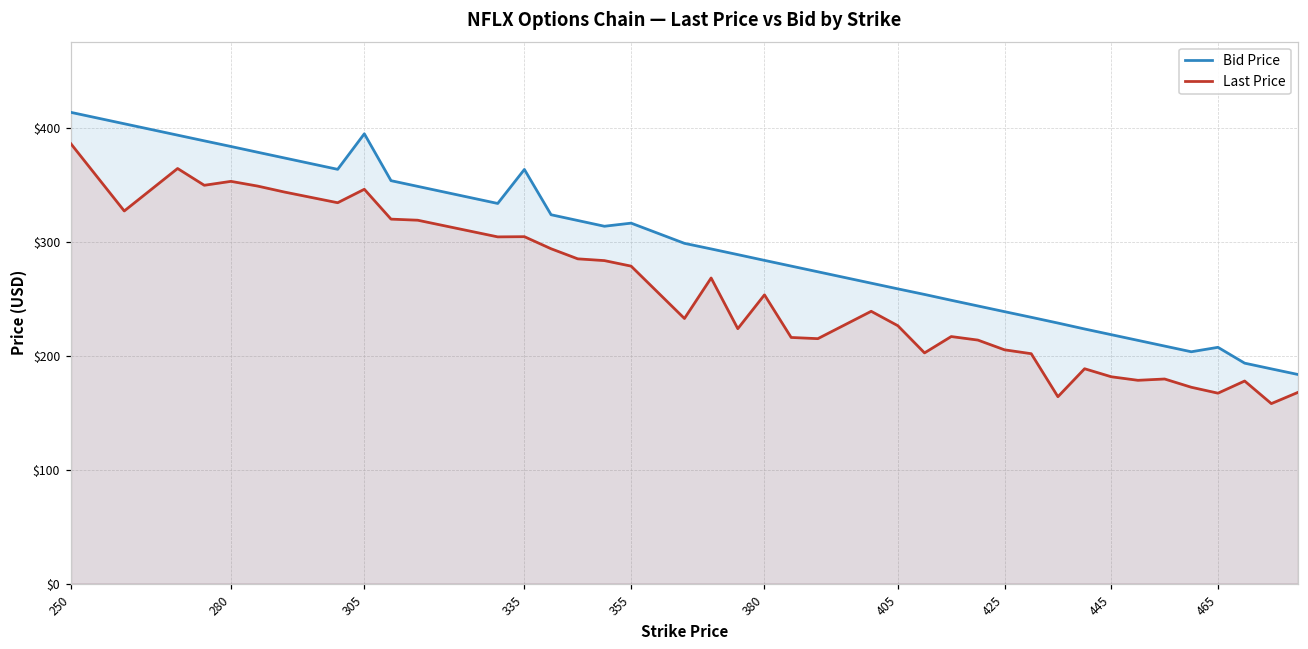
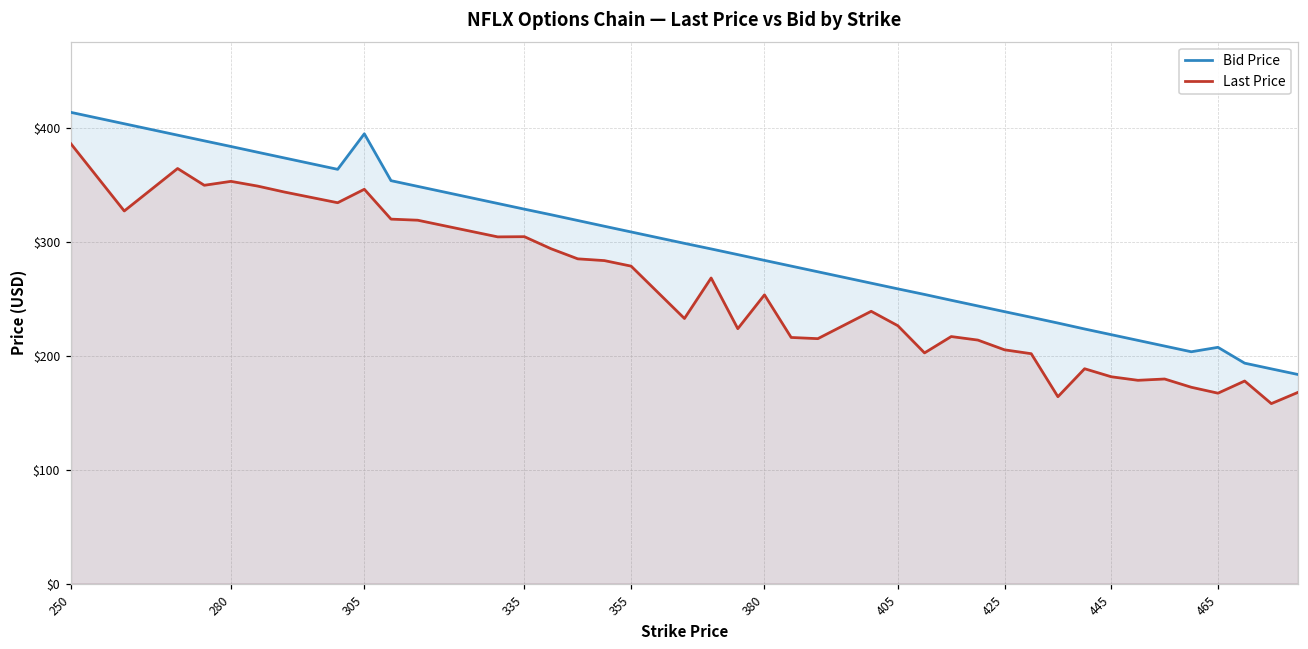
Bid Price, 335: $363 -> $329
Bid Price, 355: $316 -> $309
